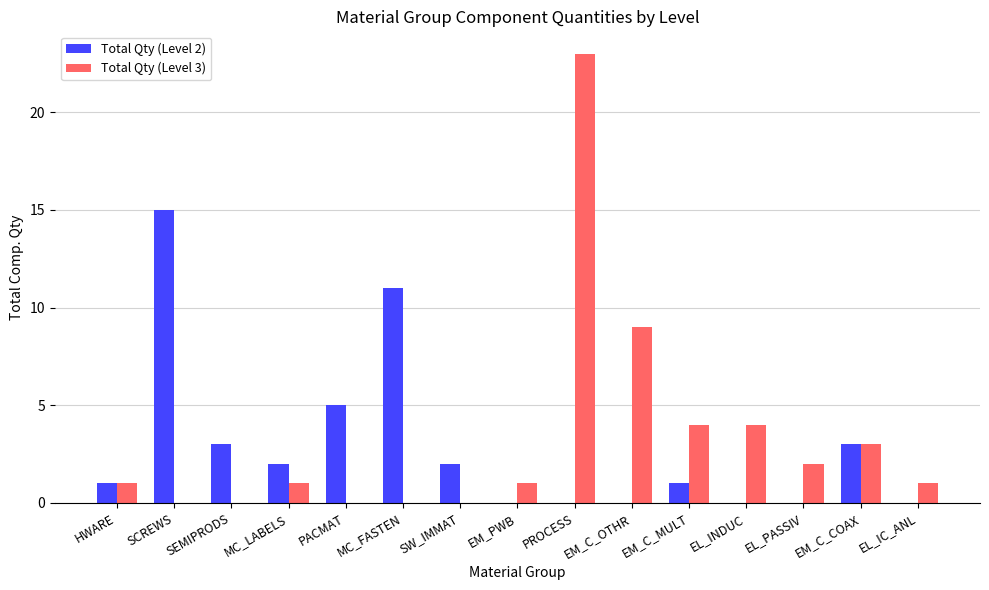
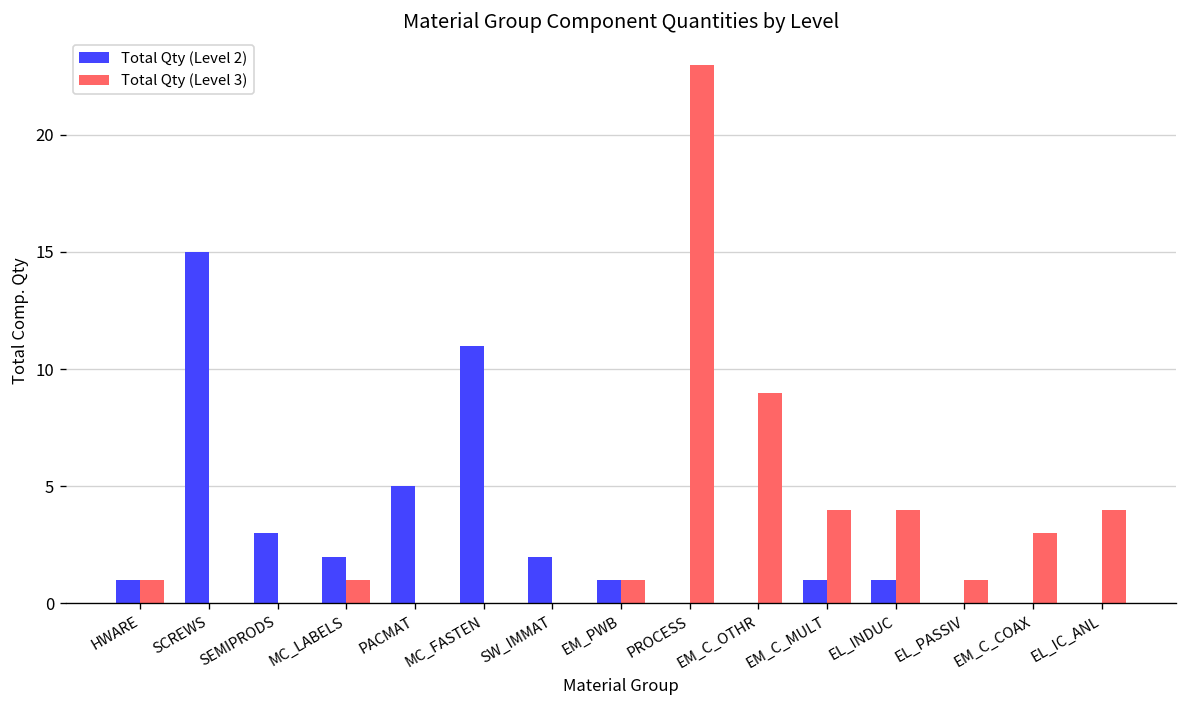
Total Qty (Level 2), EM_PWB: 0 -> 1
Total Qty (Level 2), EL_INDUC: 0 -> 1
Total Qty (Level 3), EL_PASSIV: 2 -> 1
Total Qty (Level 2), EM_C_COAX: 3 -> 0
Total Qty (Level 3), EL_IC_ANL: 1 -> 4
